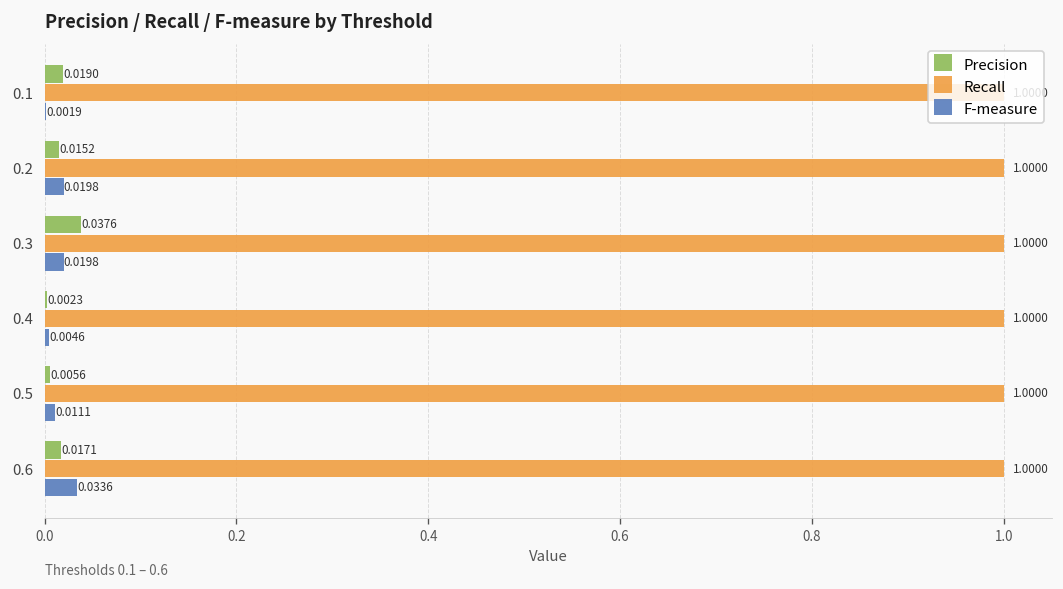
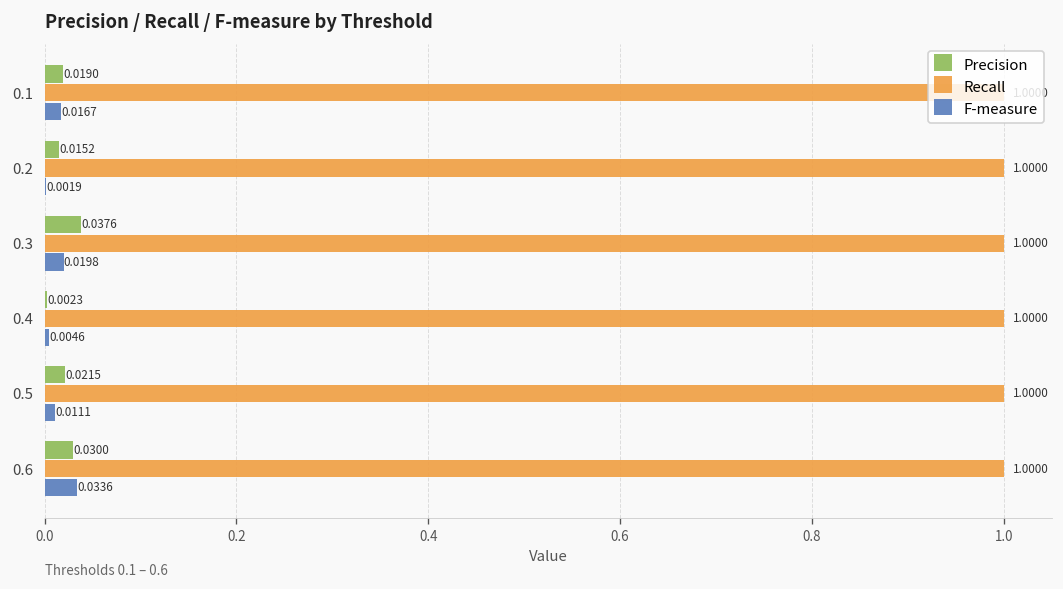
F-measure, 0.1: 0.0019 -> 0.0167
F-measure, 0.2: 0.0198 -> 0.0019
Precision, 0.5: 0.0056 -> 0.0215
Precision, 0.6: 0.0171 -> 0.0300
